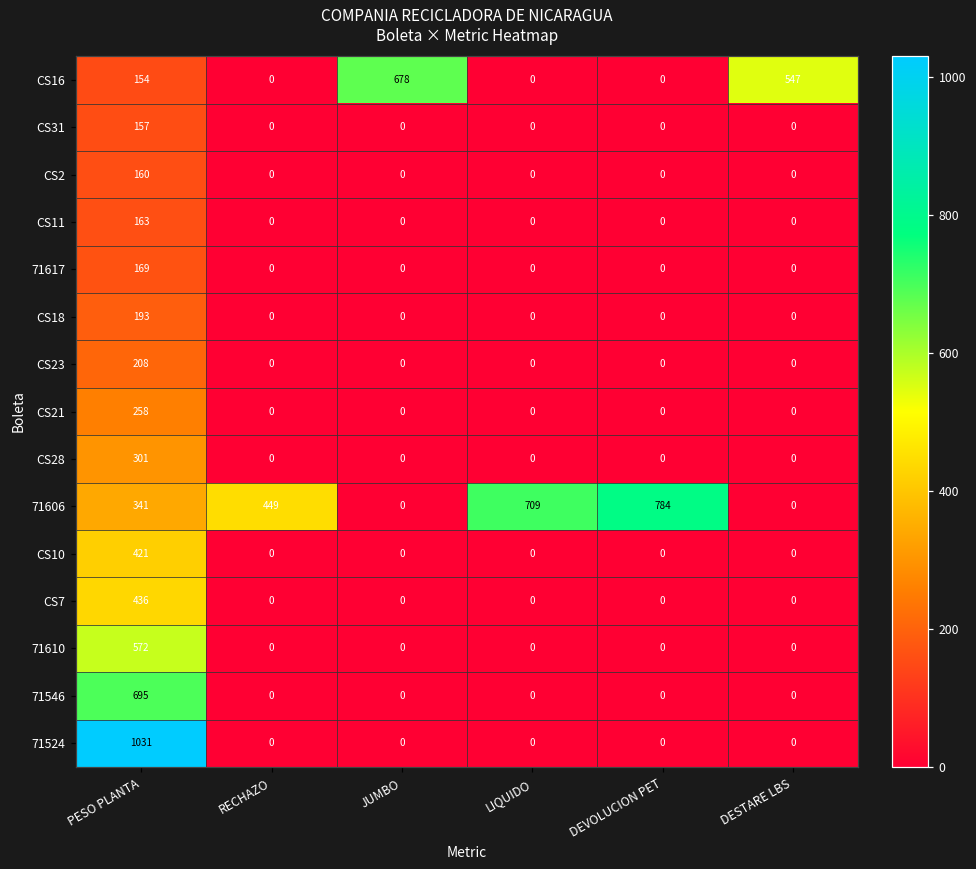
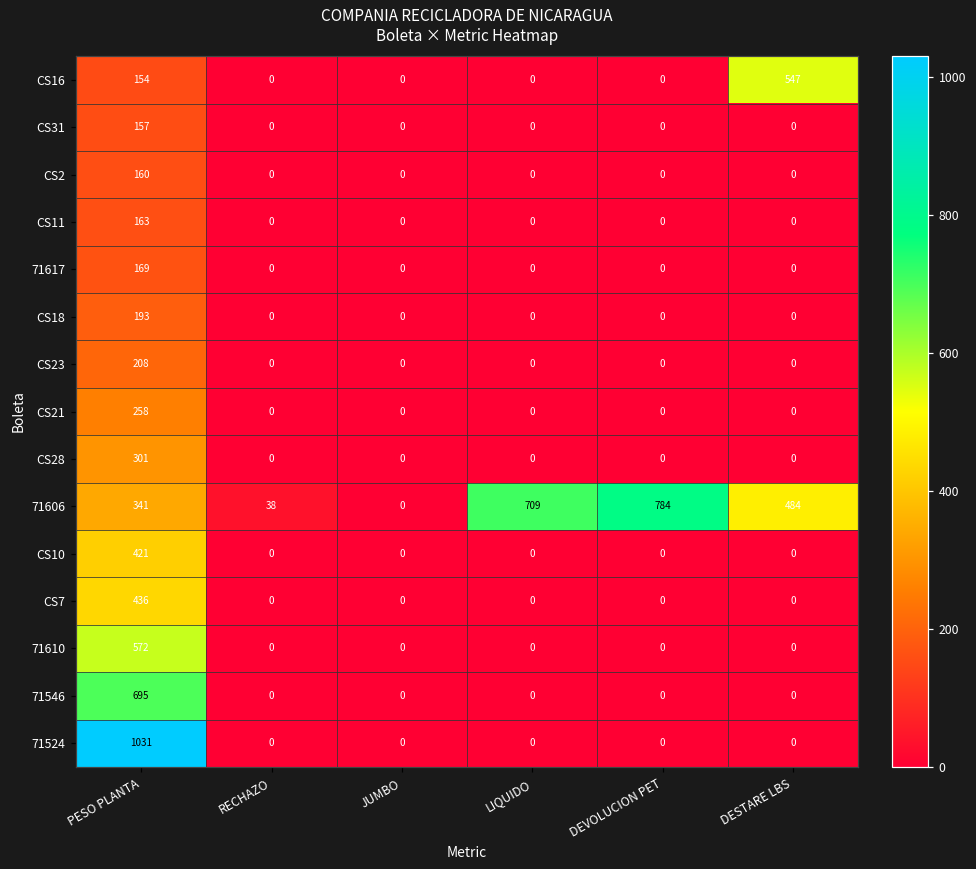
CS16, JUMBO: 678 -> 0
71606, RECHAZO: 449 -> 38
71606, DESTARE LBS: 0 -> 484
